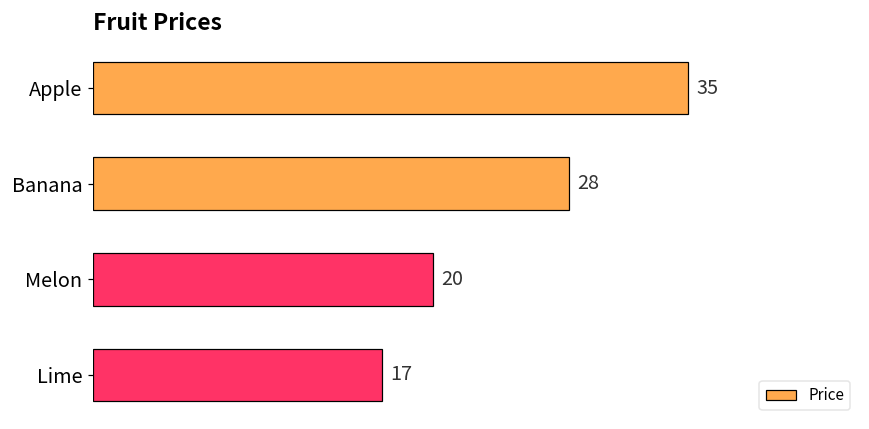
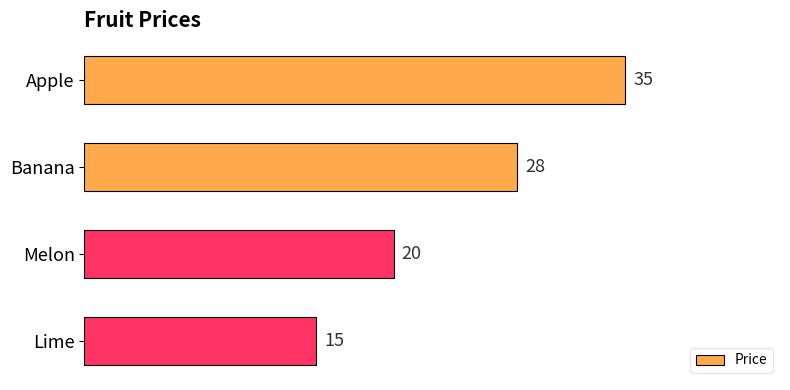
Lime: 17 -> 15
